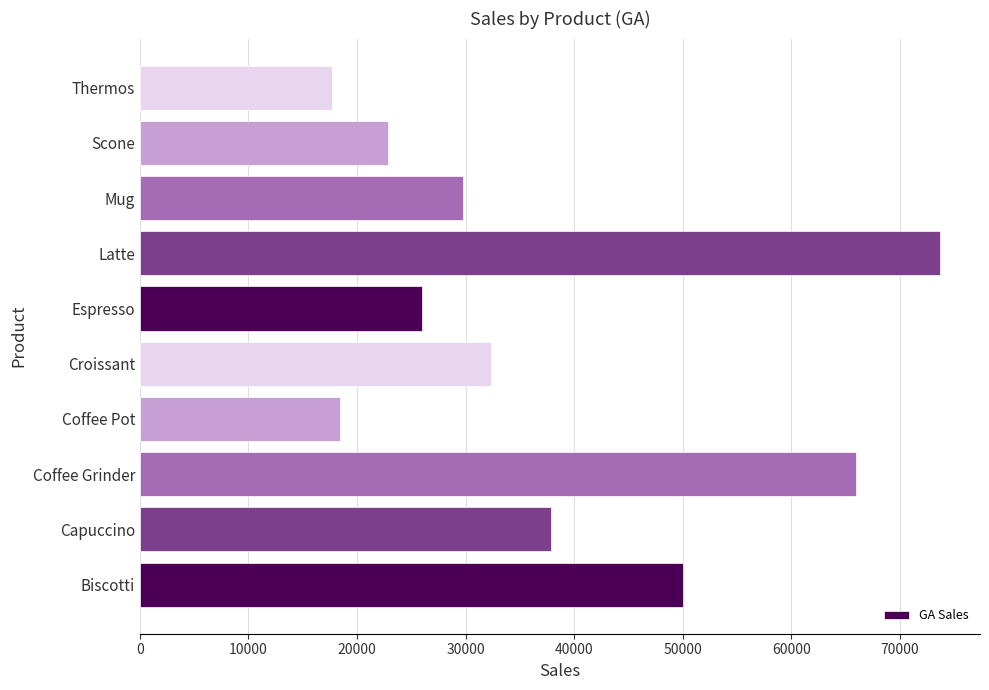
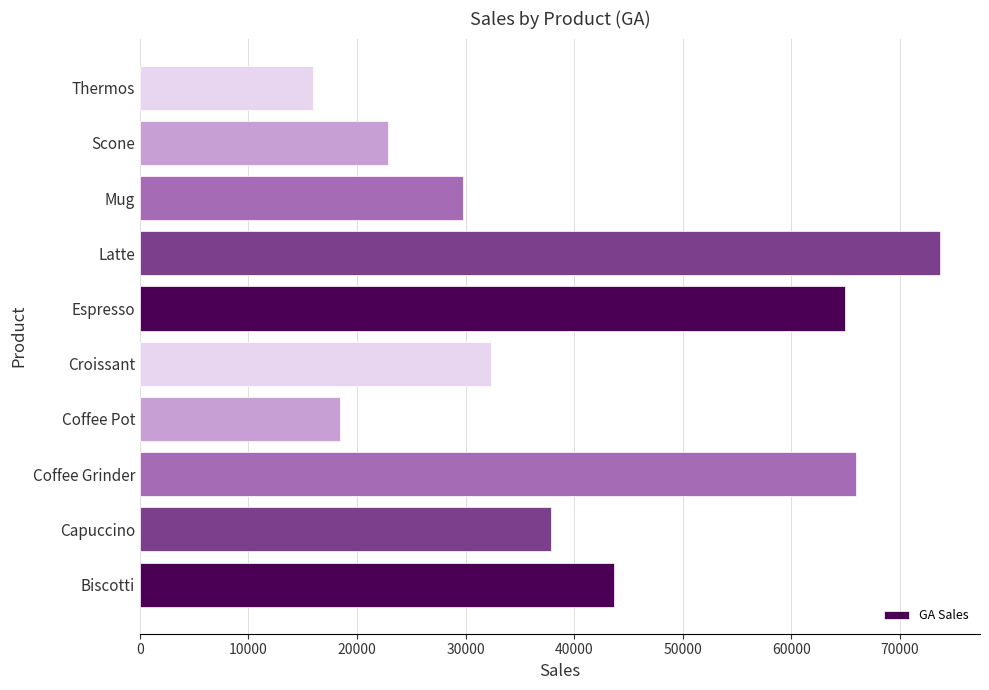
Thermos: 17700 -> 15900
Espresso: 25900 -> 64900
Biscotti: 50000 -> 43600
